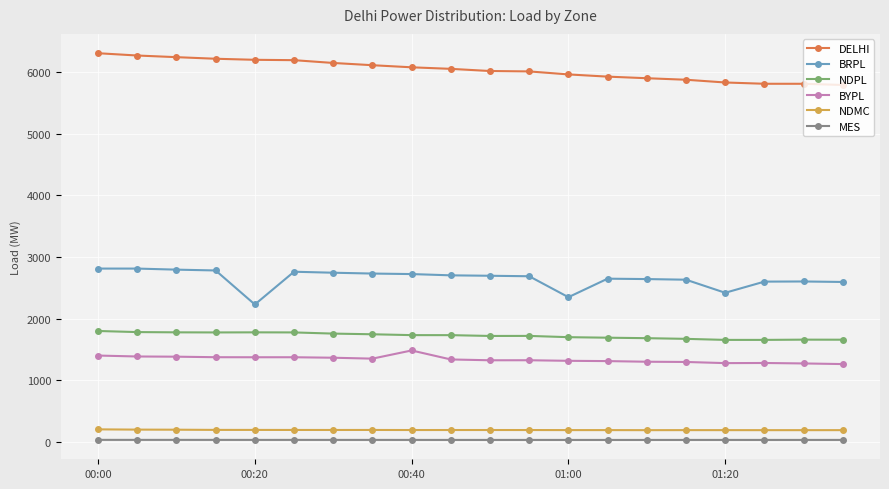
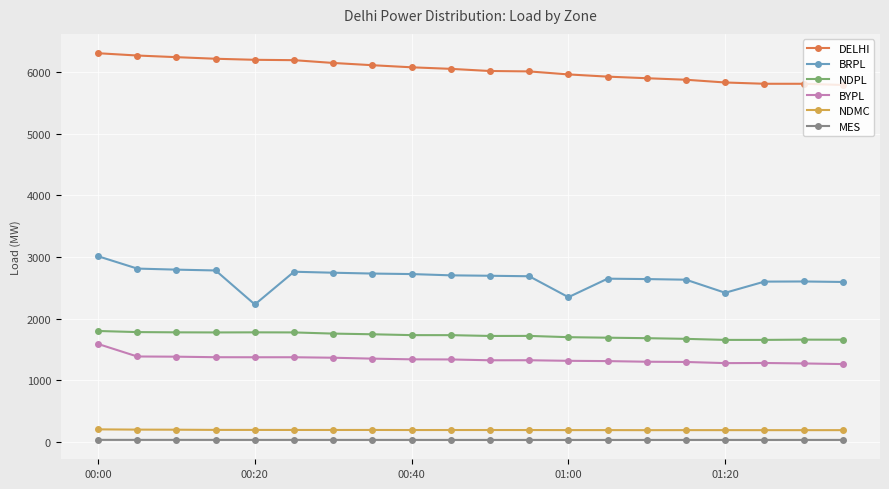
BRPL, 00:00: 2800 -> 3000
BYPL, 00:00: 1400 -> 1600
BYPL, 00:40: 1500 -> 1300
